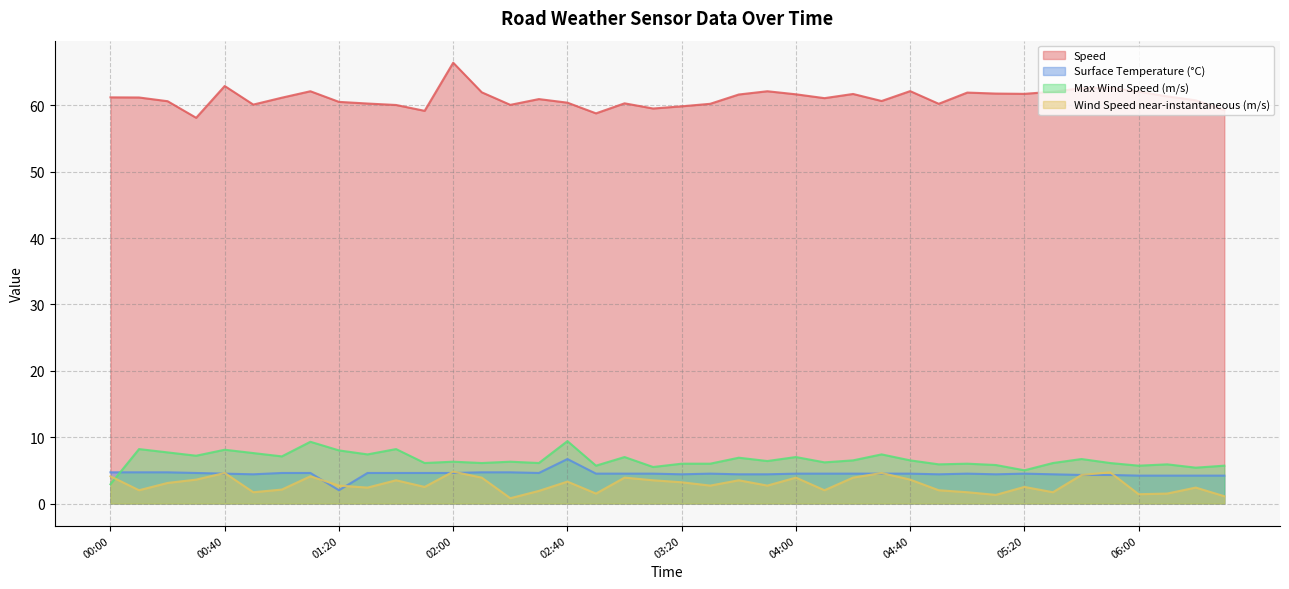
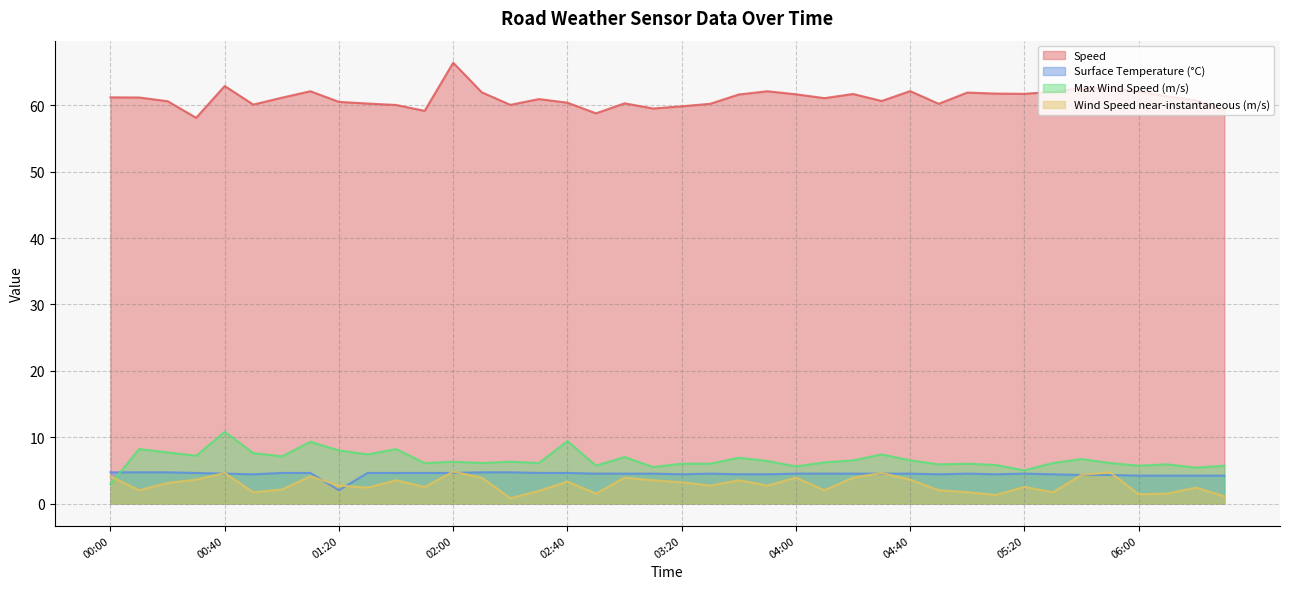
Max Wind Speed (m/s), 00:40: 8 -> 11
Surface Temperature (°C), 02:40: 7 -> 5
Max Wind Speed (m/s), 04:00: 7 -> 6
